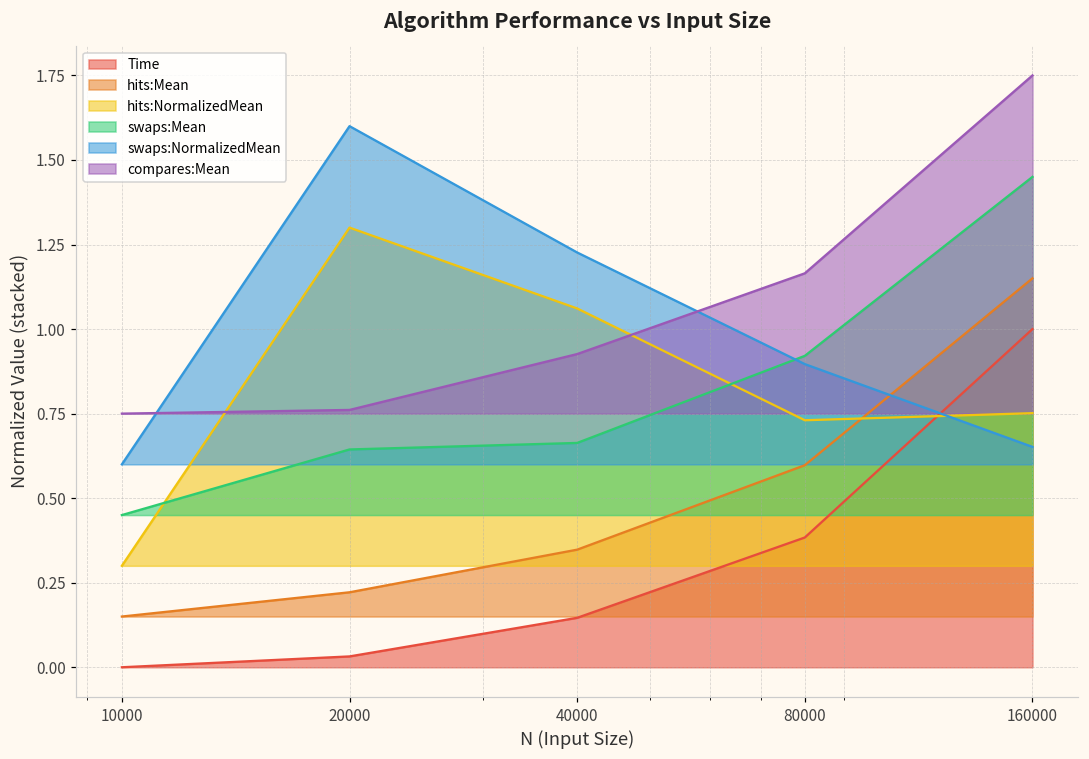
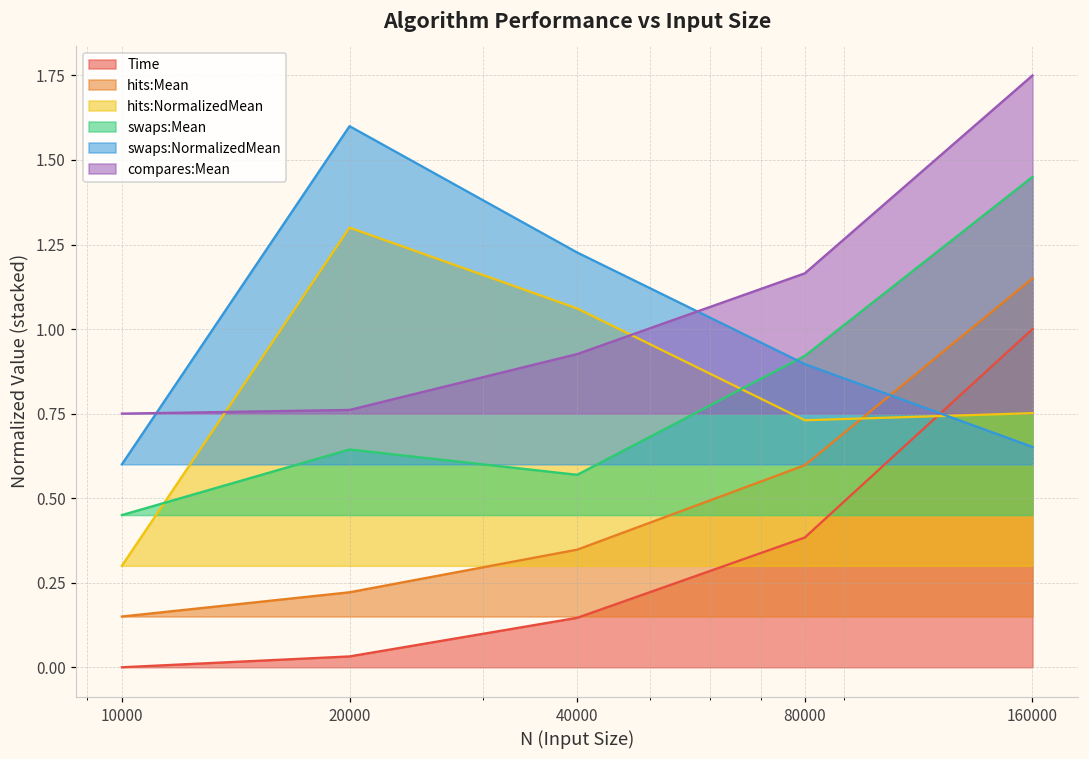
swaps:Mean, 40000: 0.66 -> 0.57
